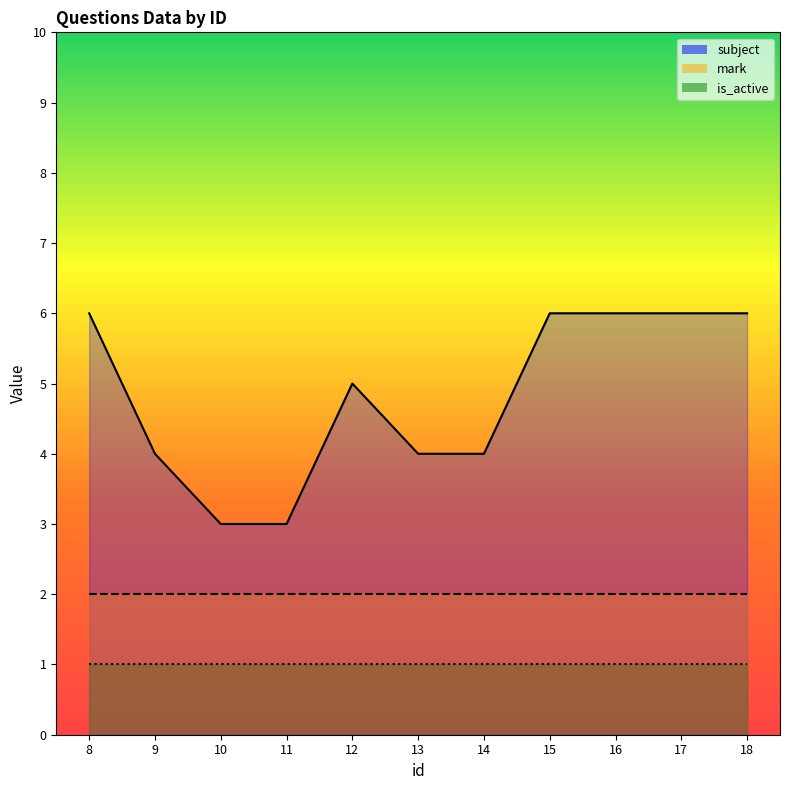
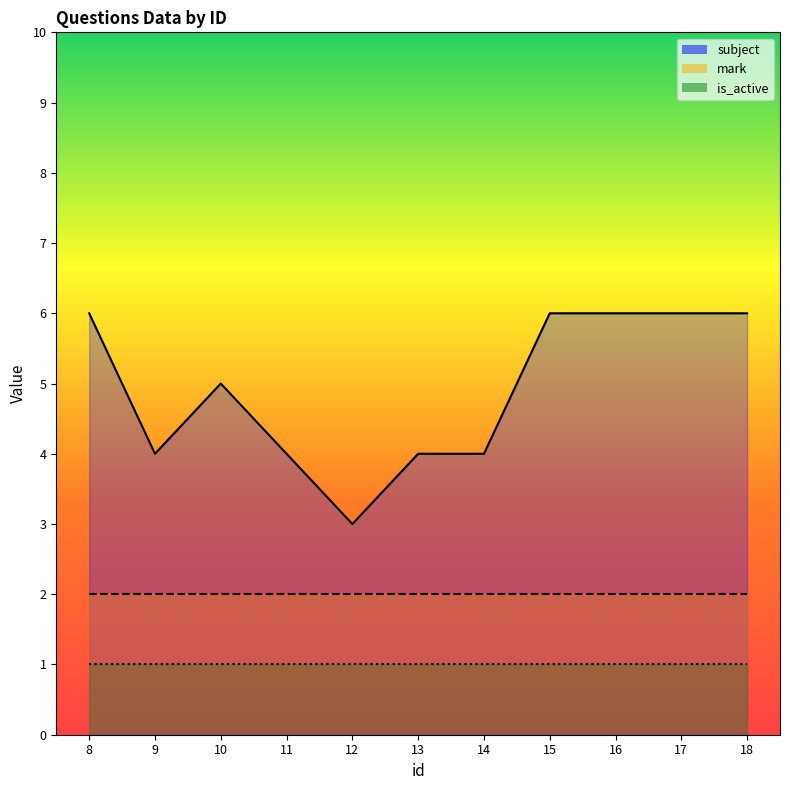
subject, 10: 3 -> 5
subject, 11: 3 -> 4
subject, 12: 5 -> 3
